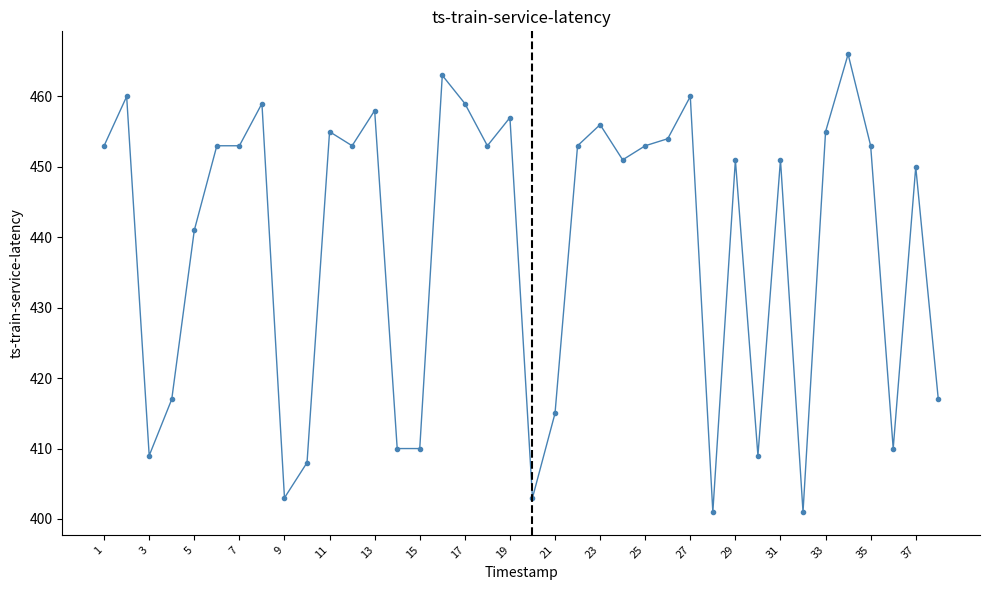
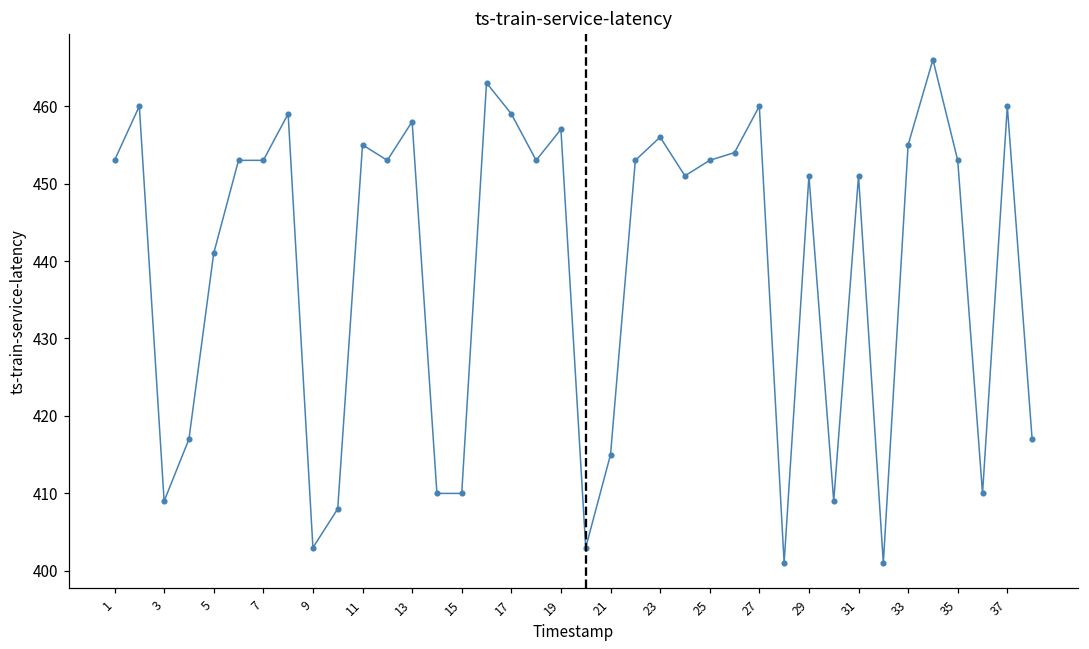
37: 450 -> 460
